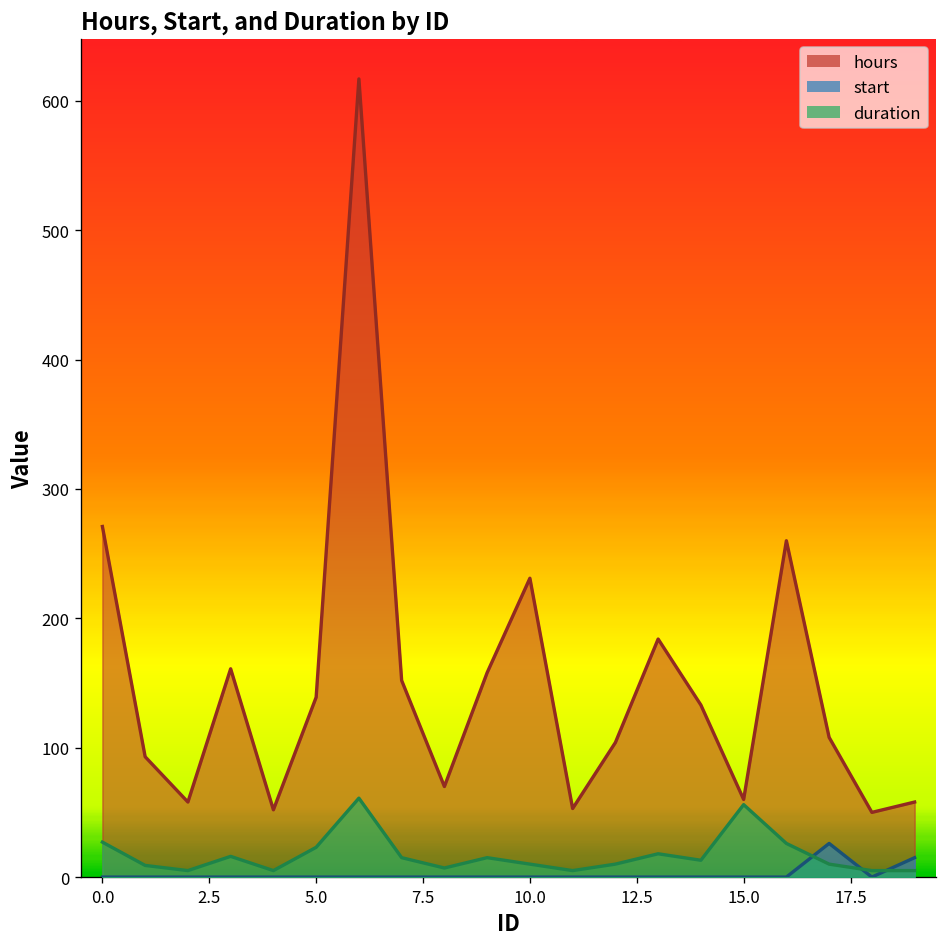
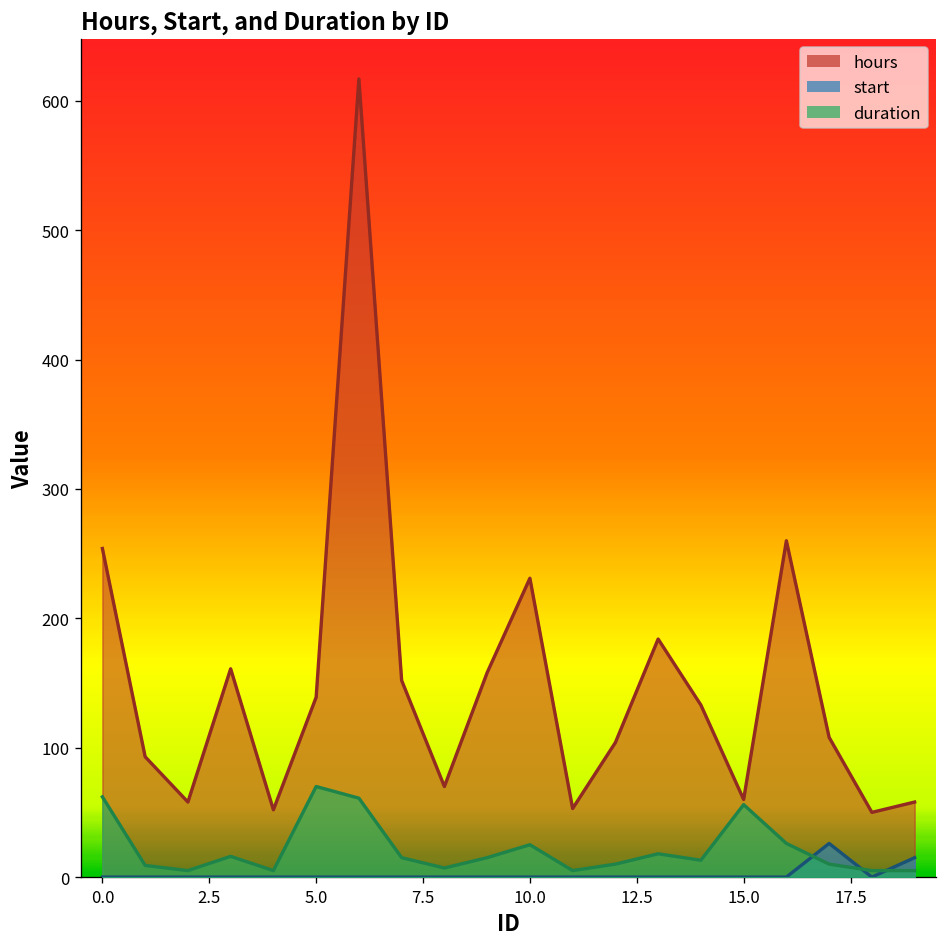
hours, 0.0: 271 -> 254
duration, 0.0: 27 -> 62
duration, 5.0: 23 -> 70
duration, 10.0: 10 -> 25
